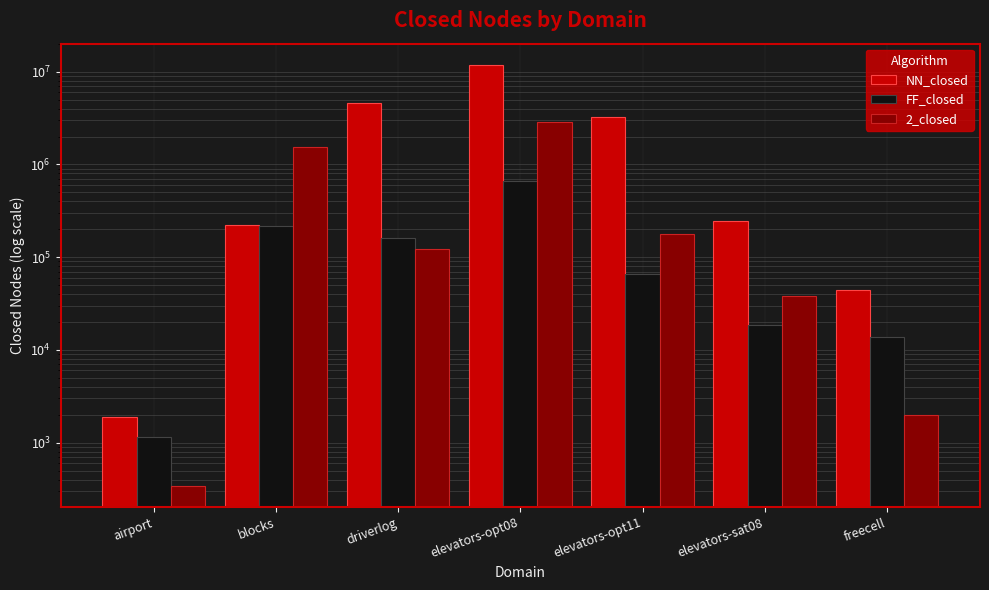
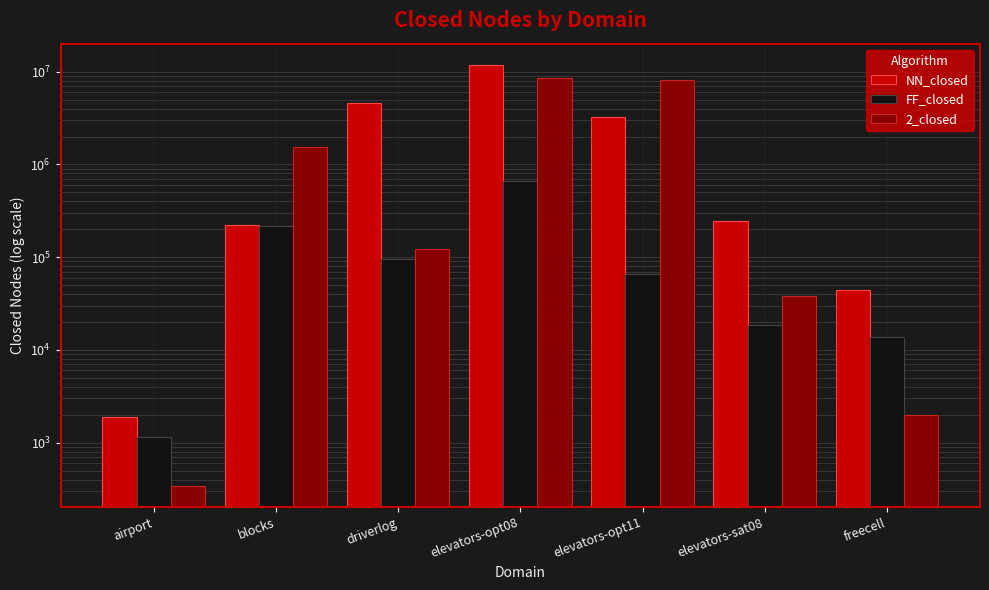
FF_closed, driverlog: 160000 -> 100000
2_closed, elevators-opt08: 2900000 -> 9000000
2_closed, elevators-opt11: 180000 -> 8000000
